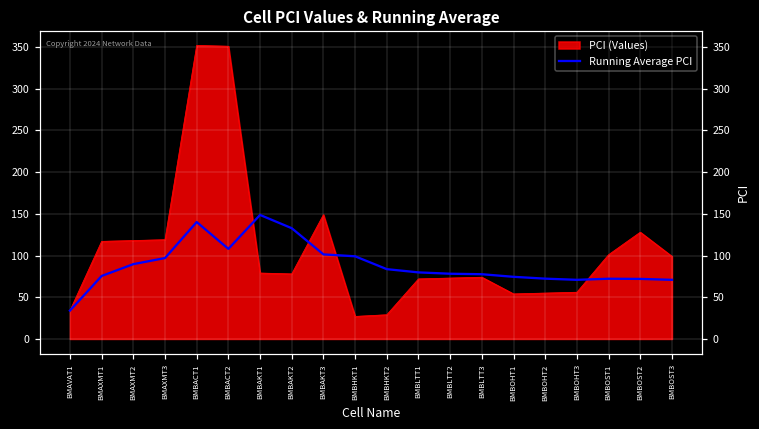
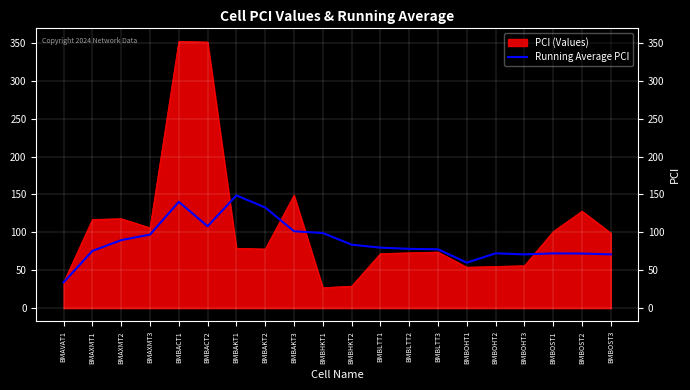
PCI (Values), BMAXMT3: 120 -> 110
Running Average PCI, BMBOHT1: 70 -> 60
